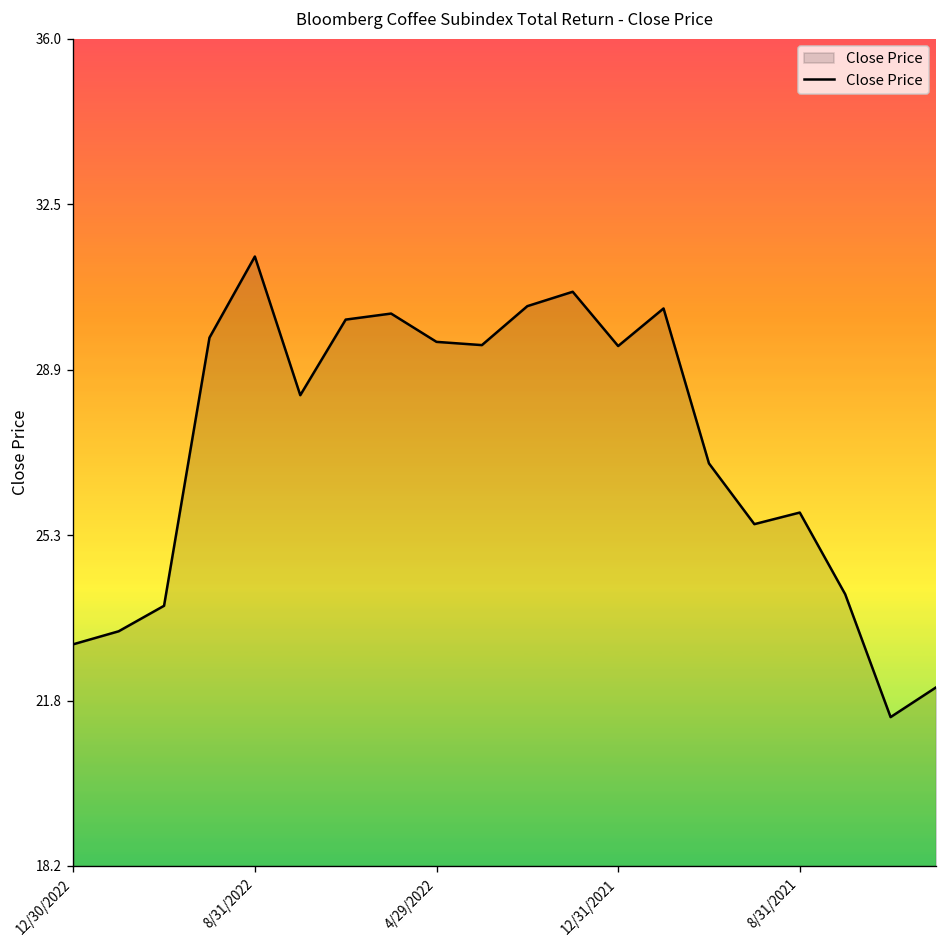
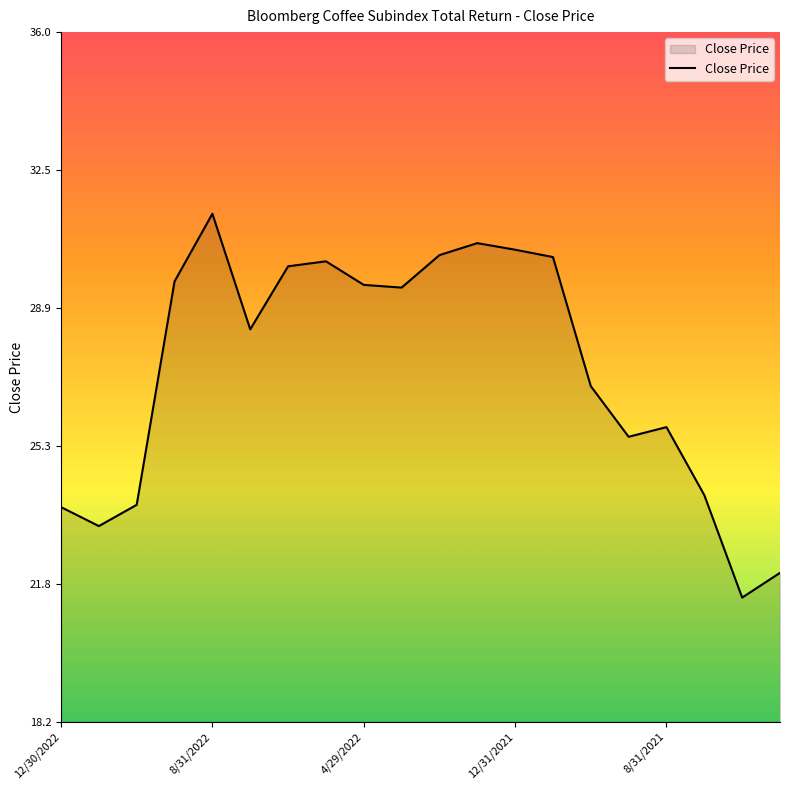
12/30/2022: 23.0 -> 23.7
12/31/2021: 29.4 -> 30.4
